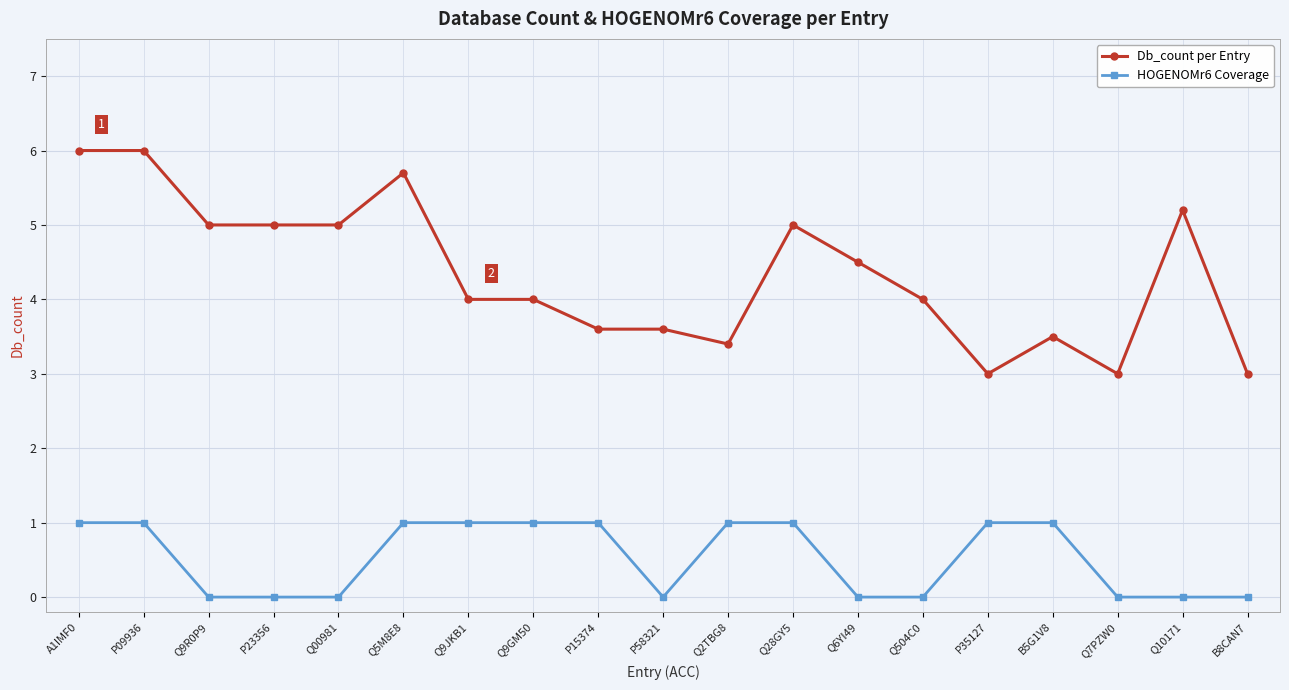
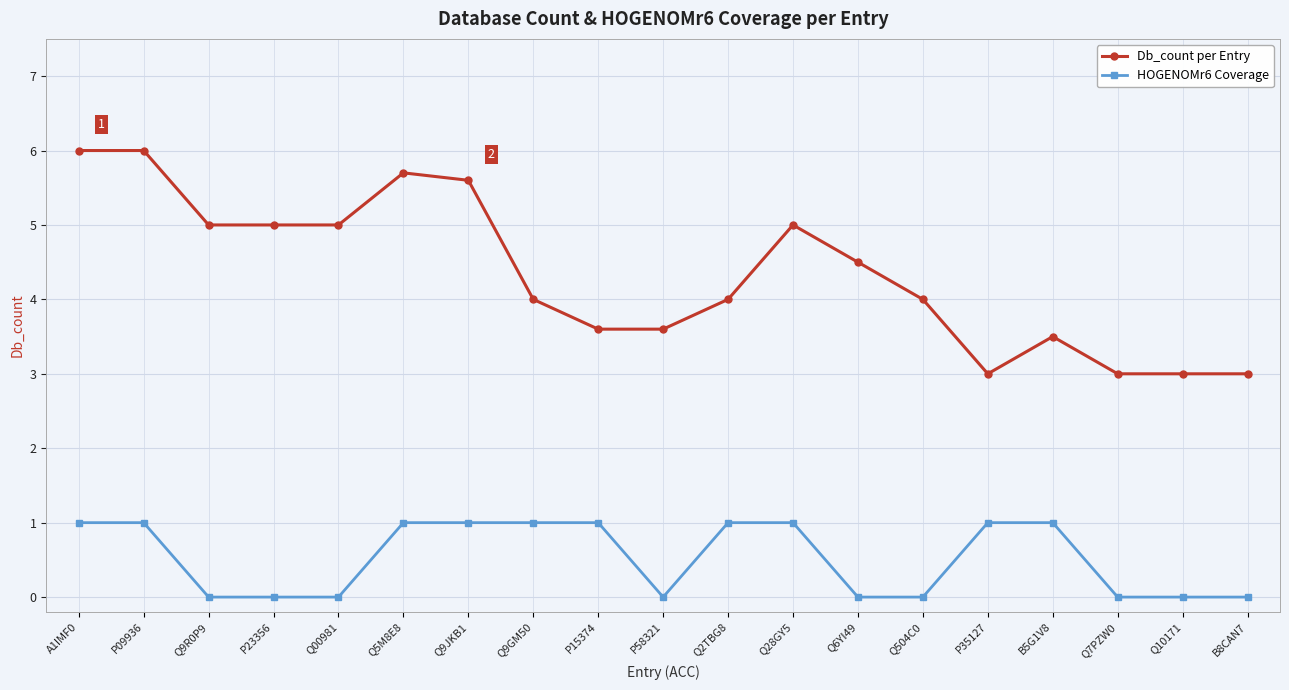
Db_count per Entry, Q9JKB1: 4.0 -> 5.6
Db_count per Entry, Q2TBG8: 3.4 -> 4.0
Db_count per Entry, Q10171: 5.2 -> 3.0
